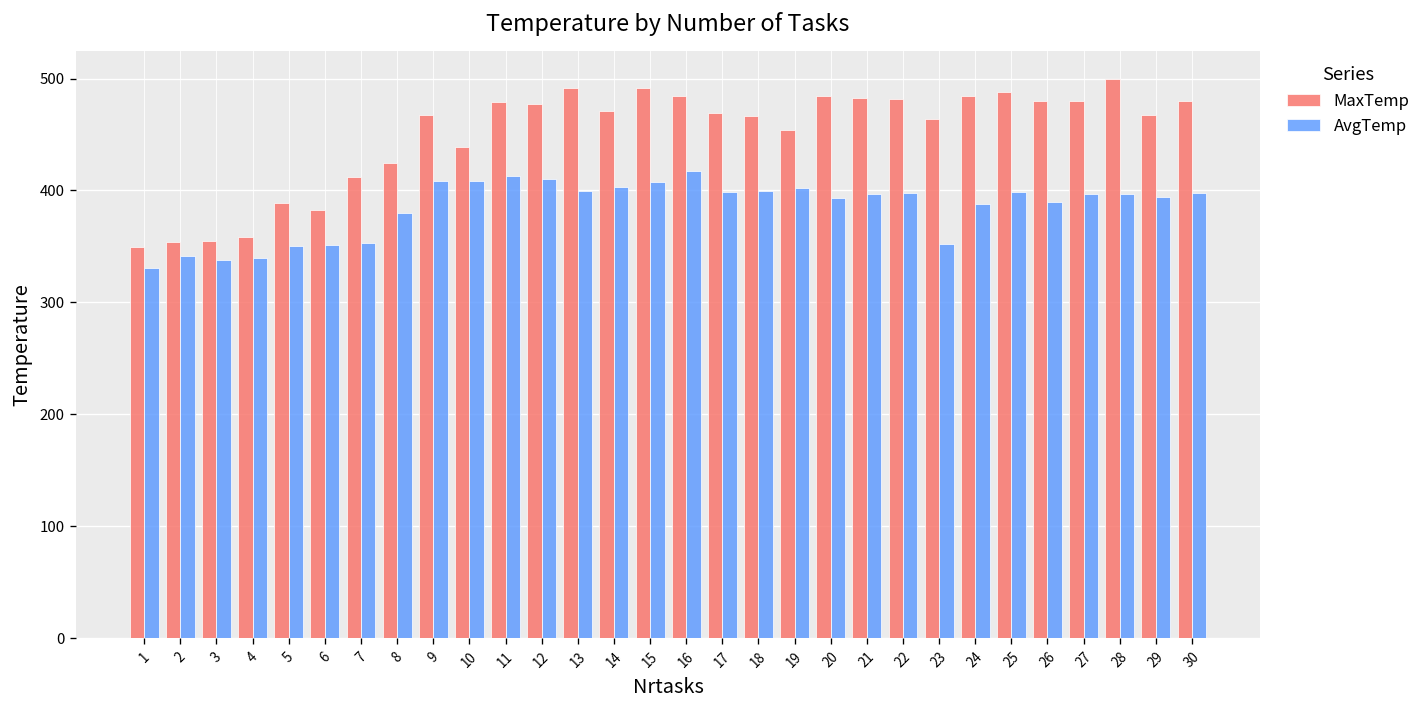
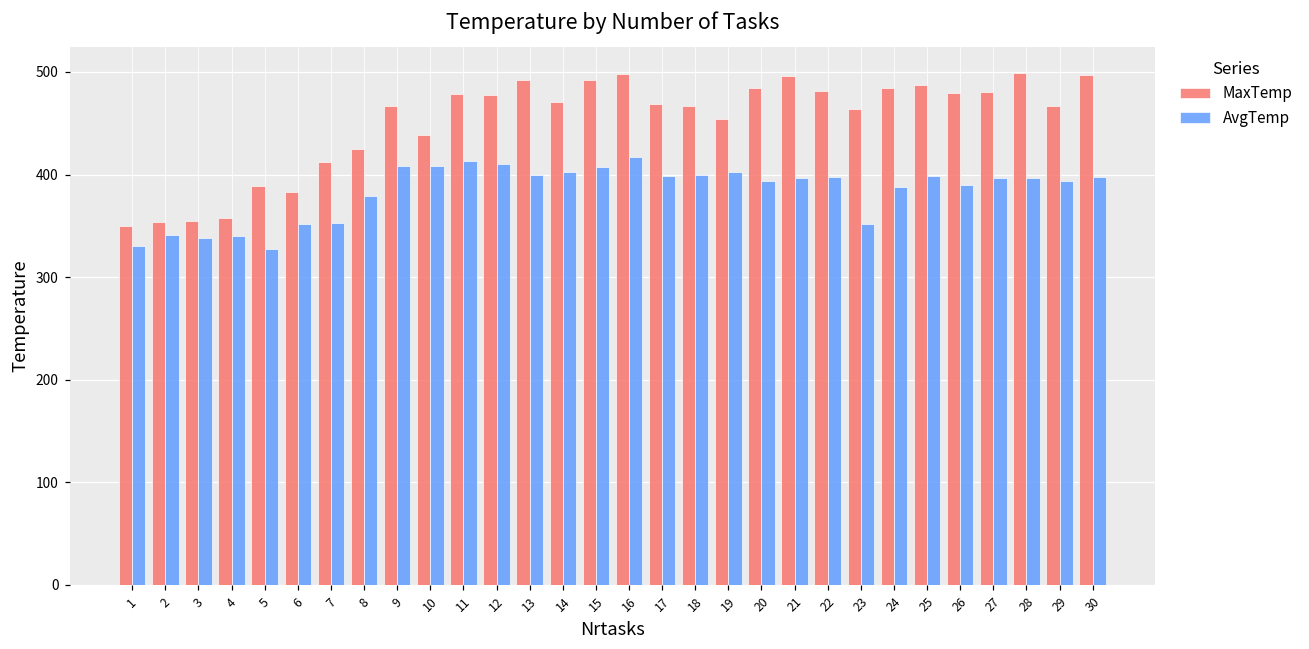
AvgTemp, 5: 350 -> 330
MaxTemp, 16: 480 -> 500
MaxTemp, 21: 480 -> 500
MaxTemp, 30: 480 -> 500
